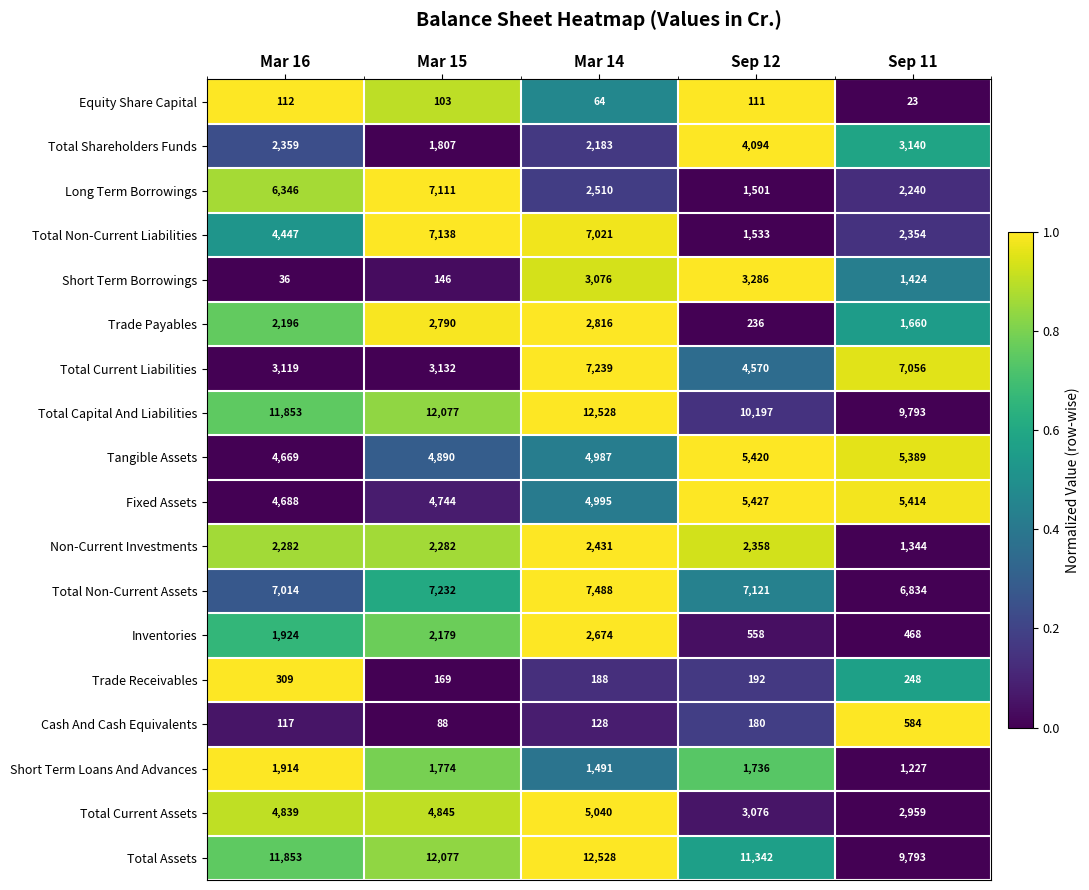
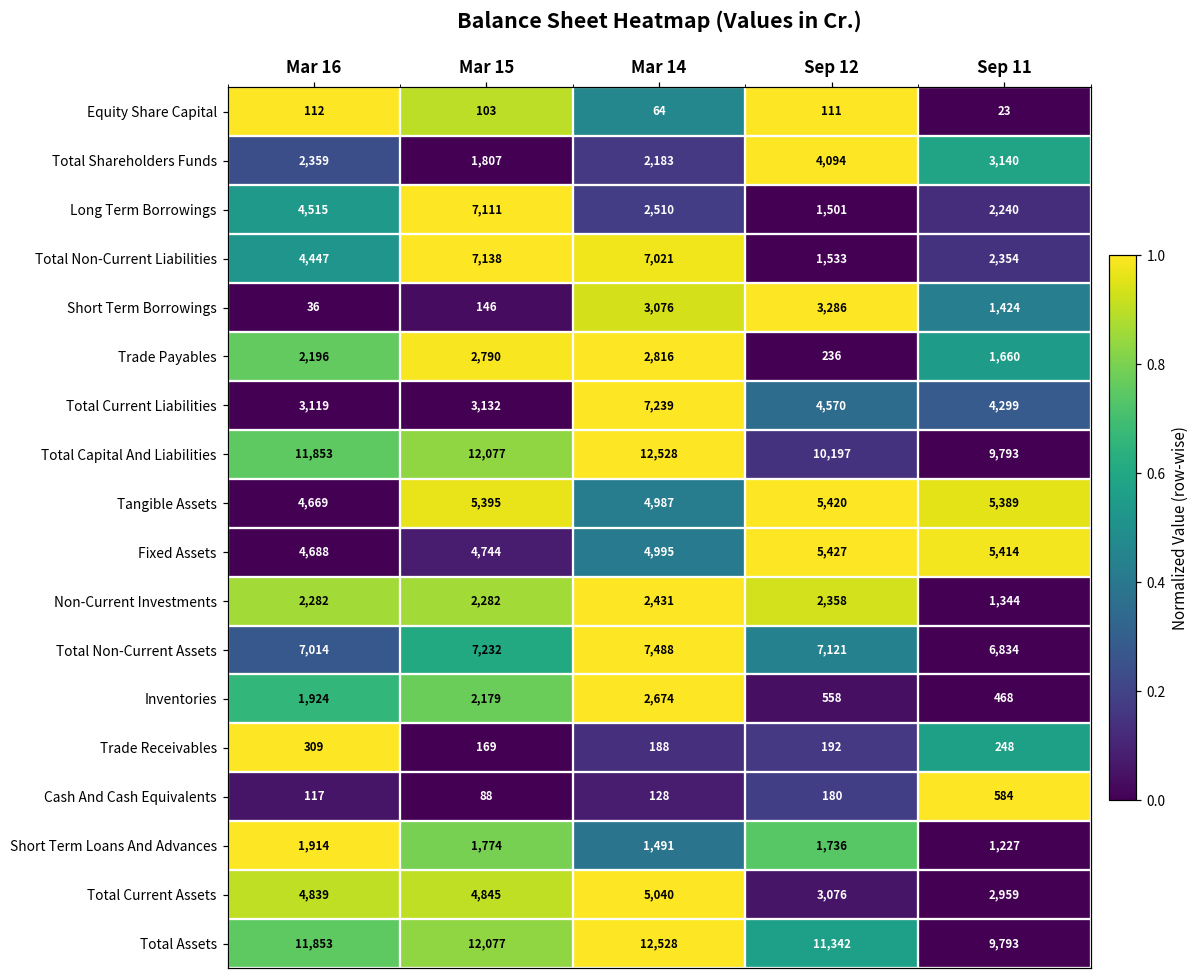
Long Term Borrowings, Mar 16: 6,346 -> 4,515
Total Current Liabilities, Sep 11: 7,056 -> 4,299
Tangible Assets, Mar 15: 4,890 -> 5,395
